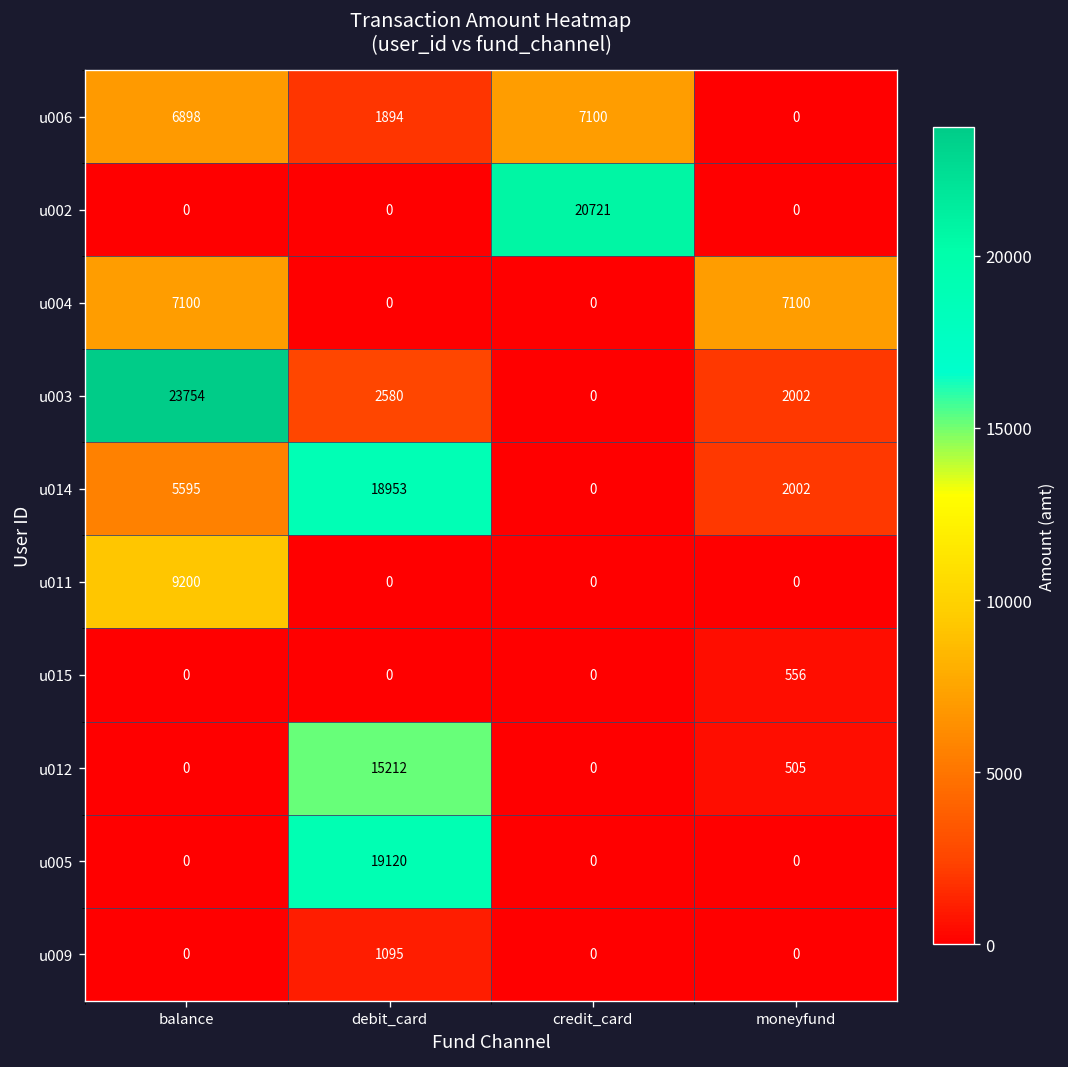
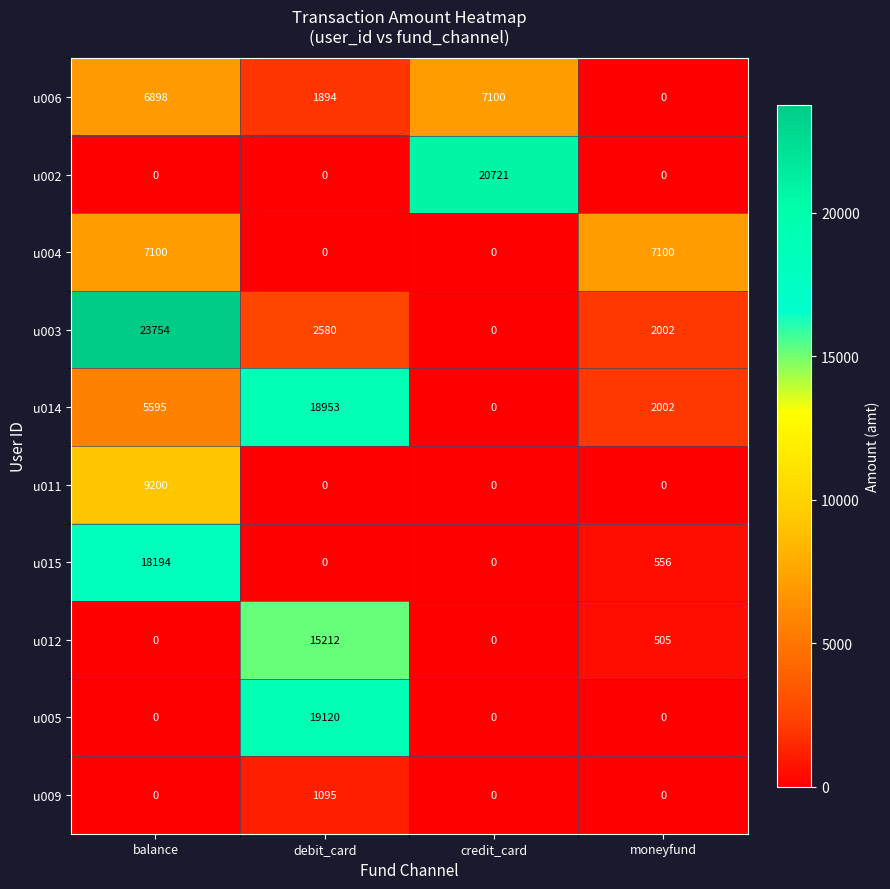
u015, balance: 0 -> 18194
